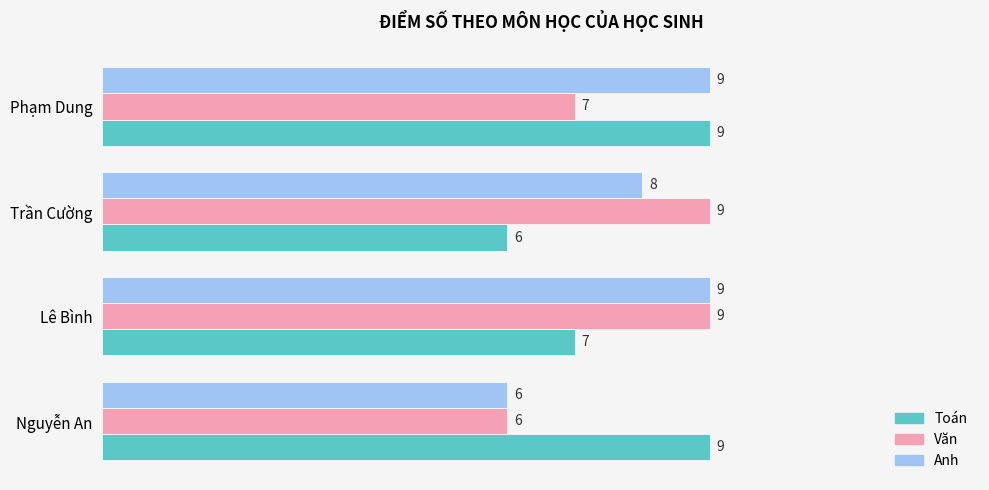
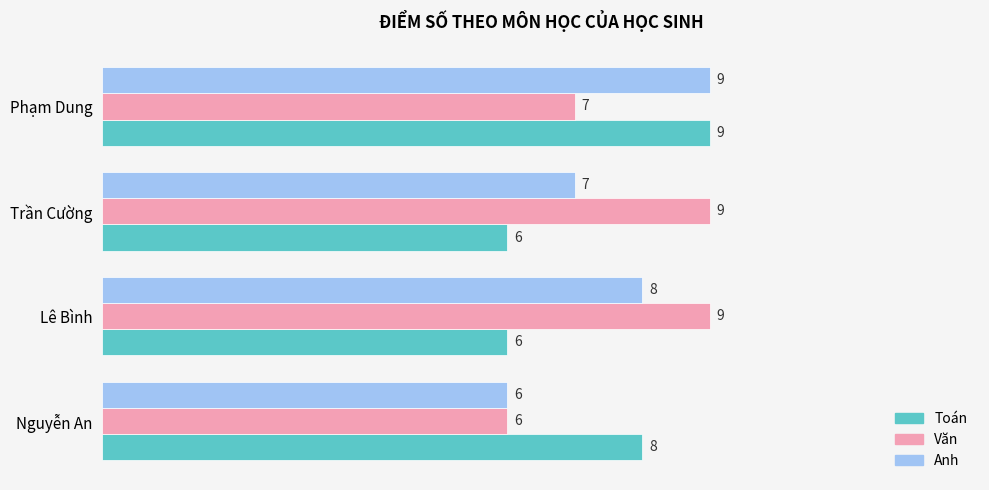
Anh, Trần Cường: 8 -> 7
Anh, Lê Bình: 9 -> 8
Toán, Lê Bình: 7 -> 6
Toán, Nguyễn An: 9 -> 8
